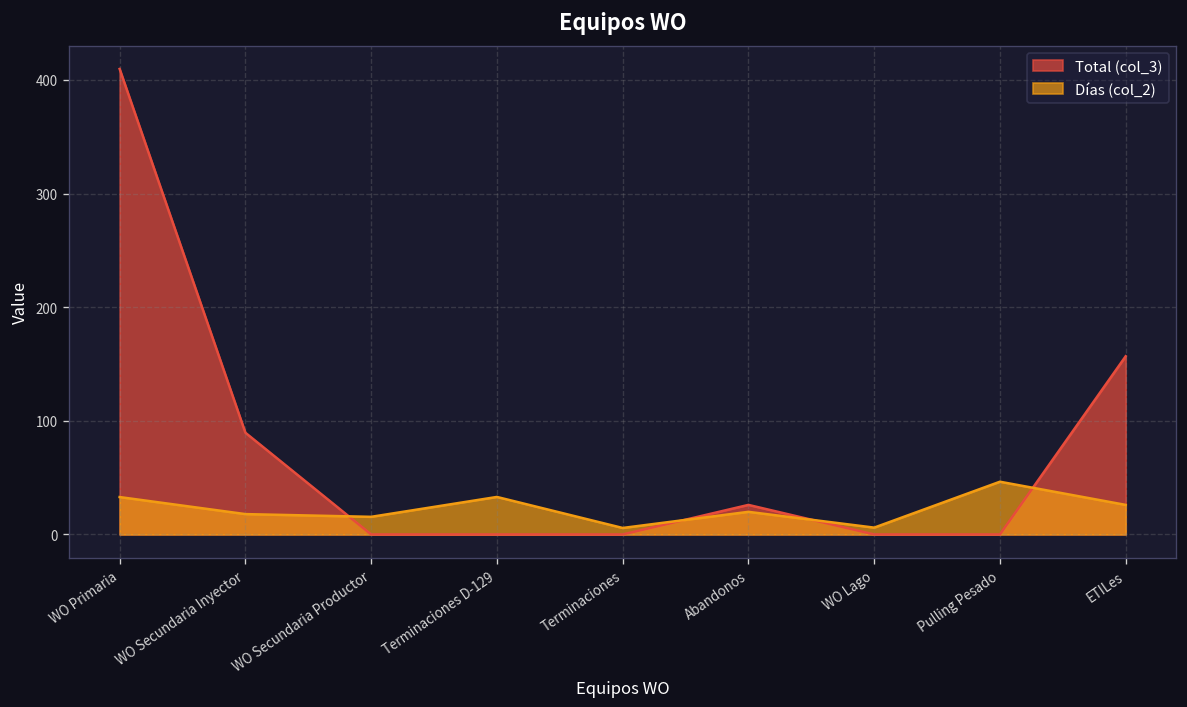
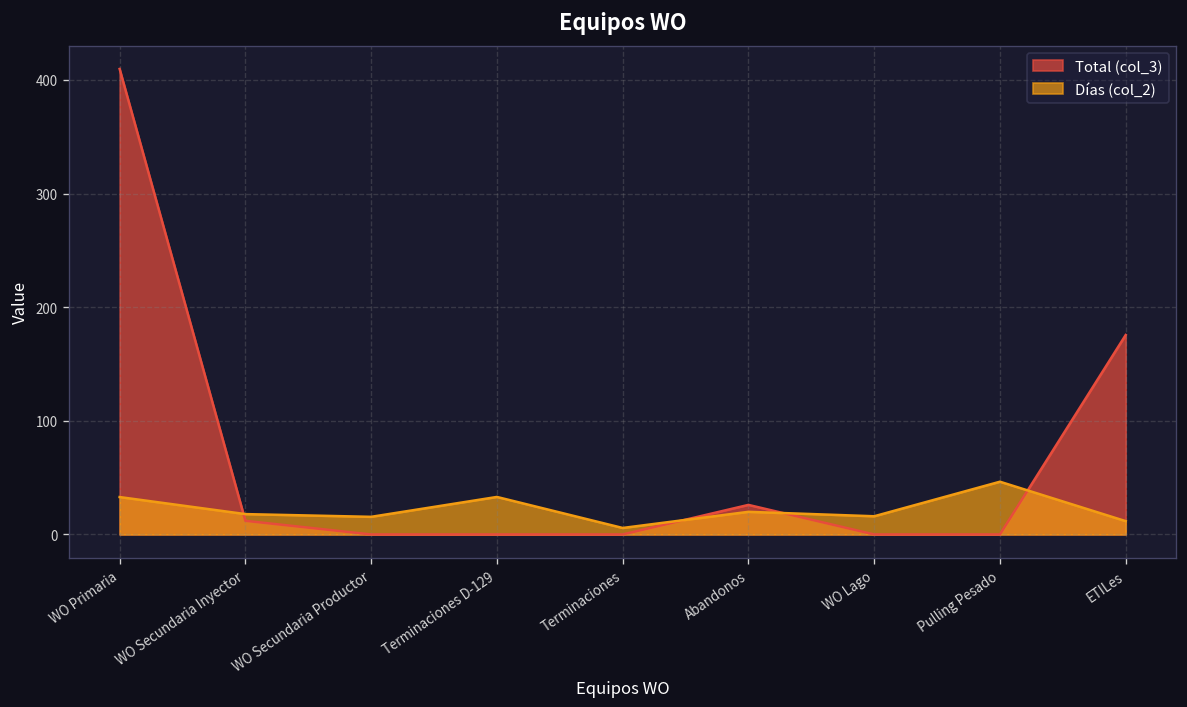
Total (col_3), WO Secundaria Inyector: 90 -> 10
Días (col_2), WO Lago: 10 -> 20
Total (col_3), ETILes: 160 -> 180
Días (col_2), ETILes: 30 -> 10
